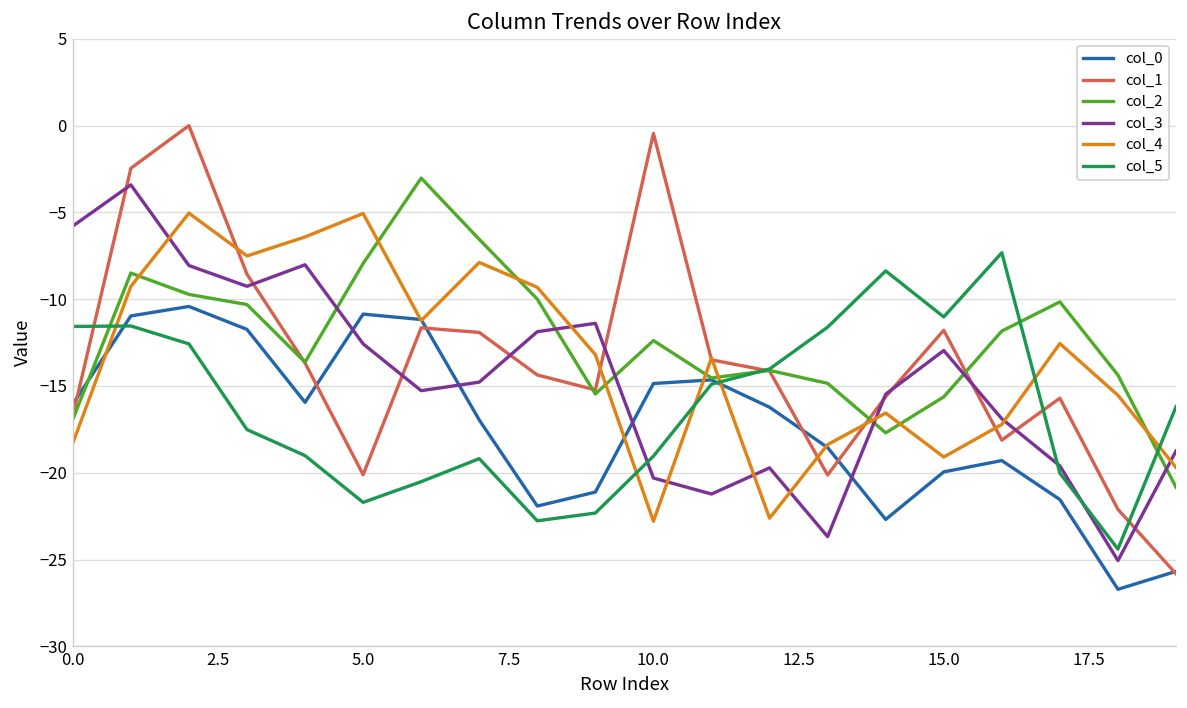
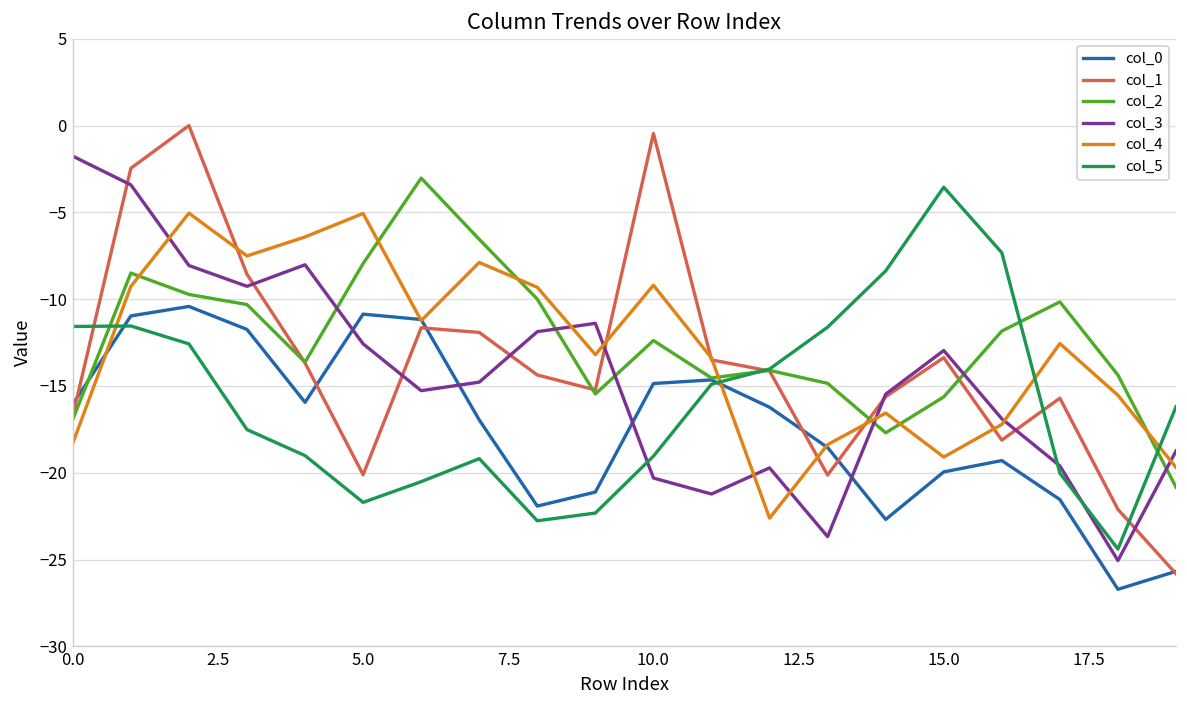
col_3, 0.0: -5.8 -> -1.8
col_4, 10.0: -22.8 -> -9.2
col_1, 15.0: -11.8 -> -13.4
col_5, 15.0: -11.0 -> -3.5
